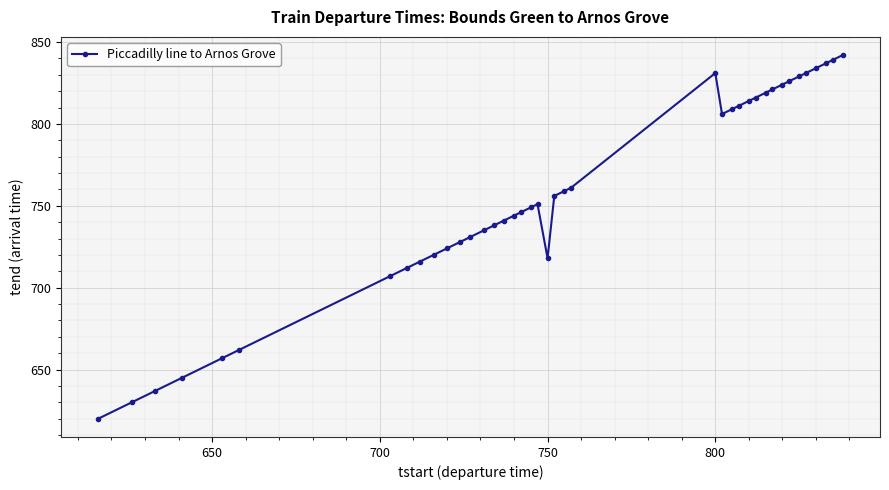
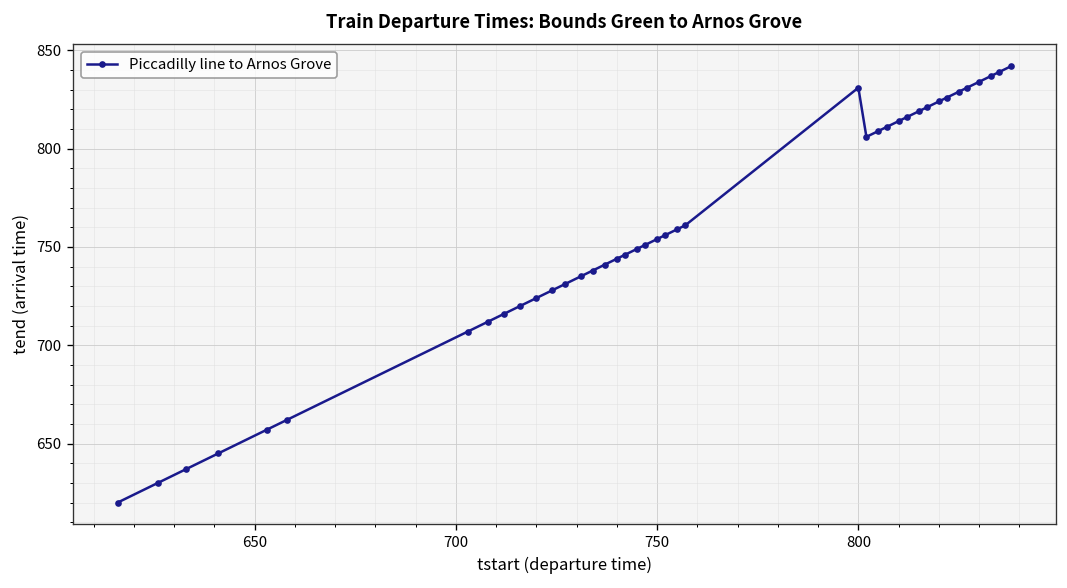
750: 718 -> 754
